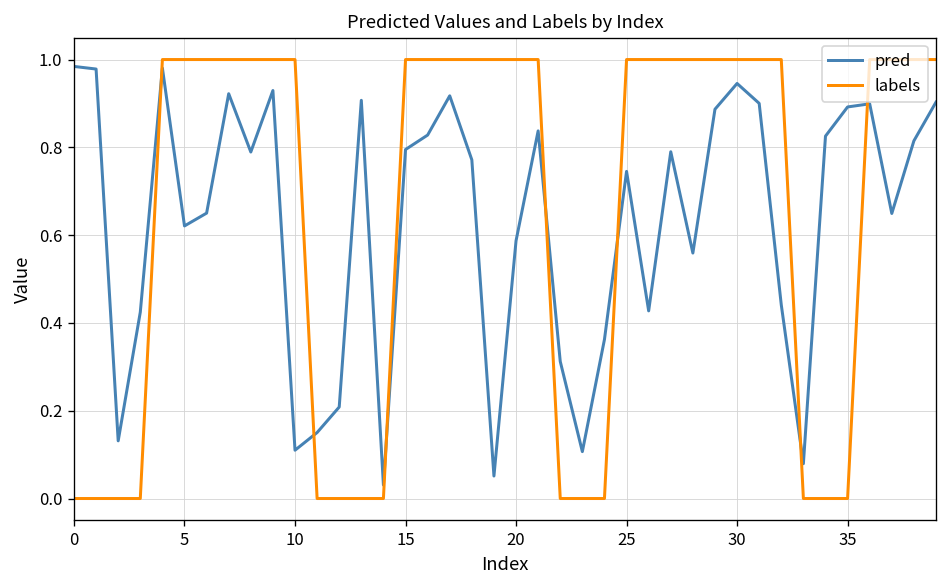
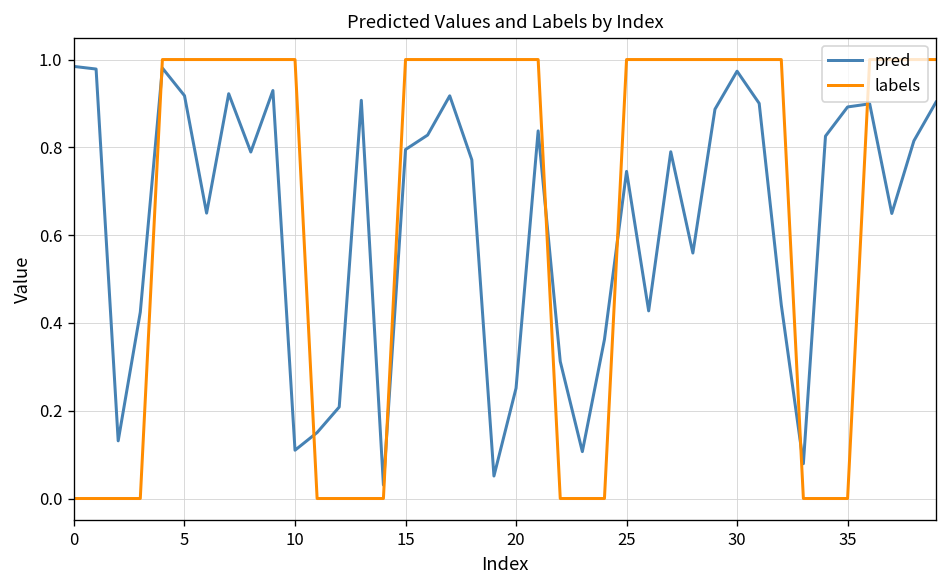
pred, 5: 0.62 -> 0.92
pred, 20: 0.59 -> 0.25
pred, 30: 0.95 -> 0.97
